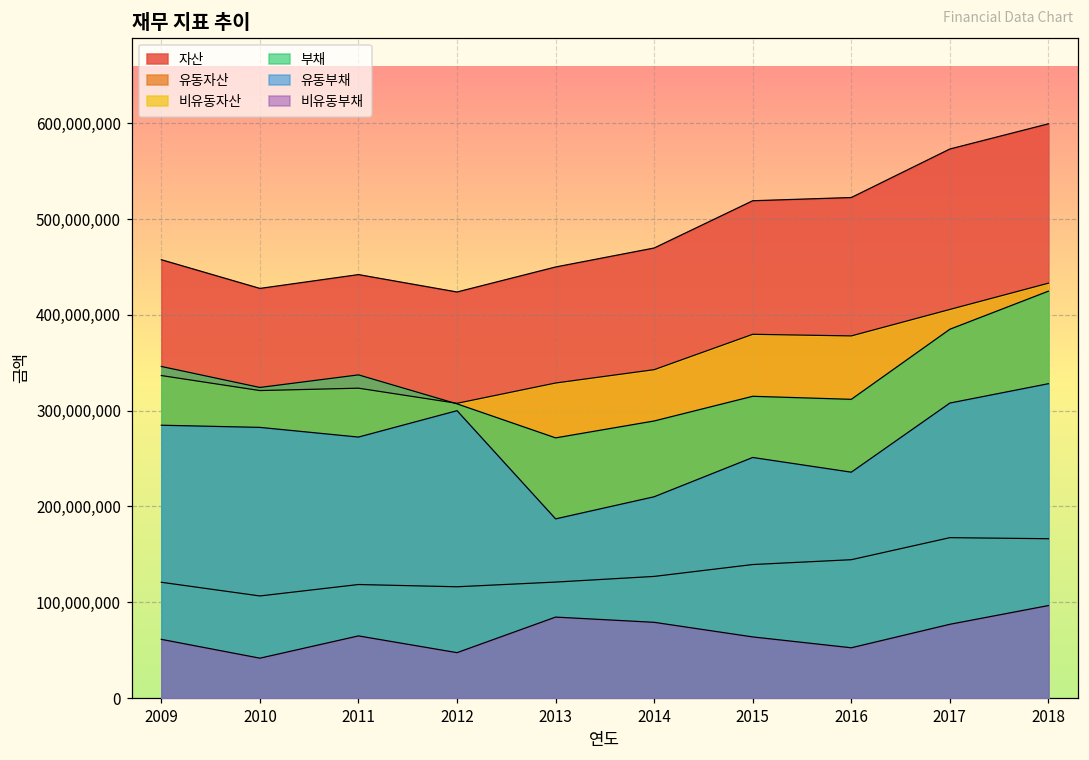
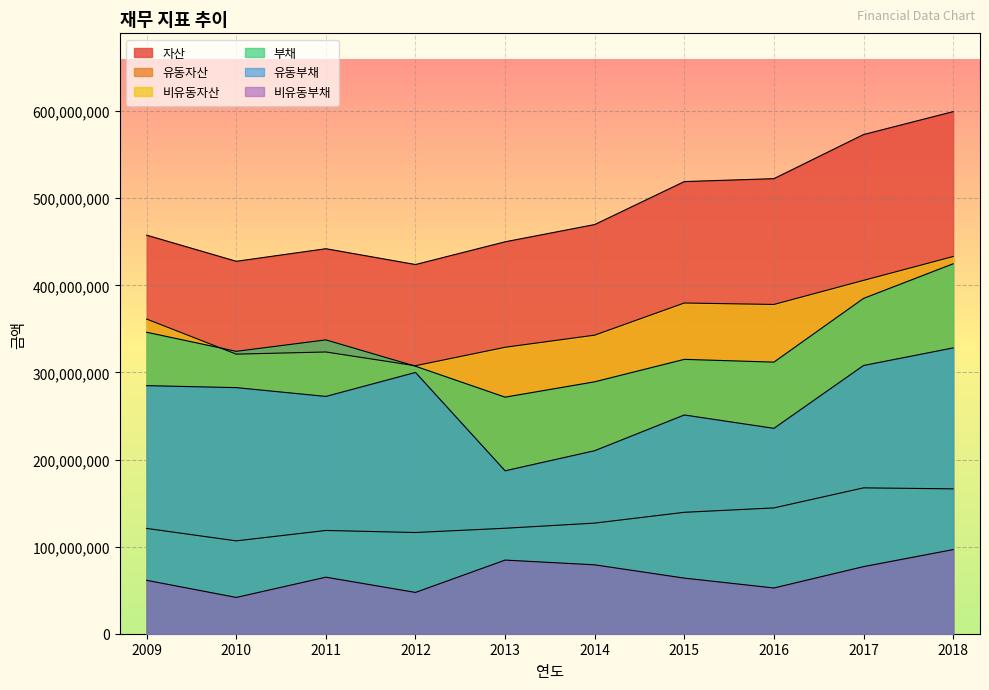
비유동자산, 2009: 340,000,000 -> 360,000,000
